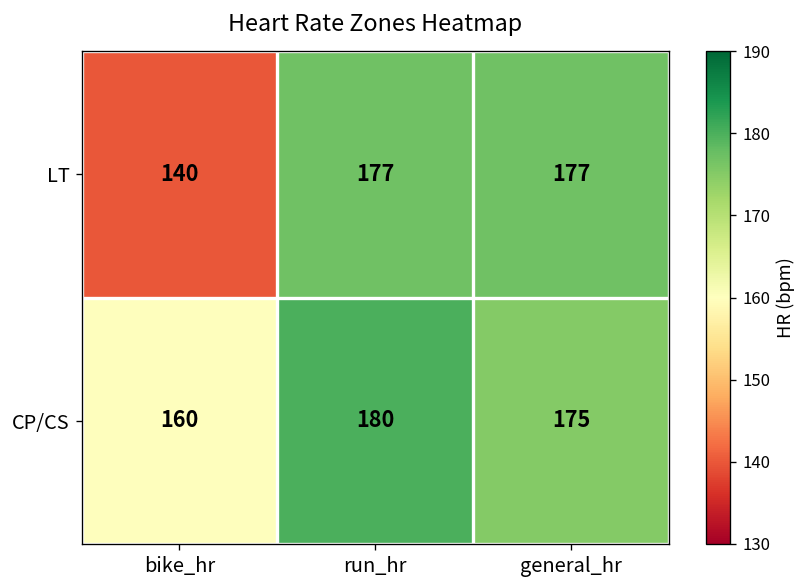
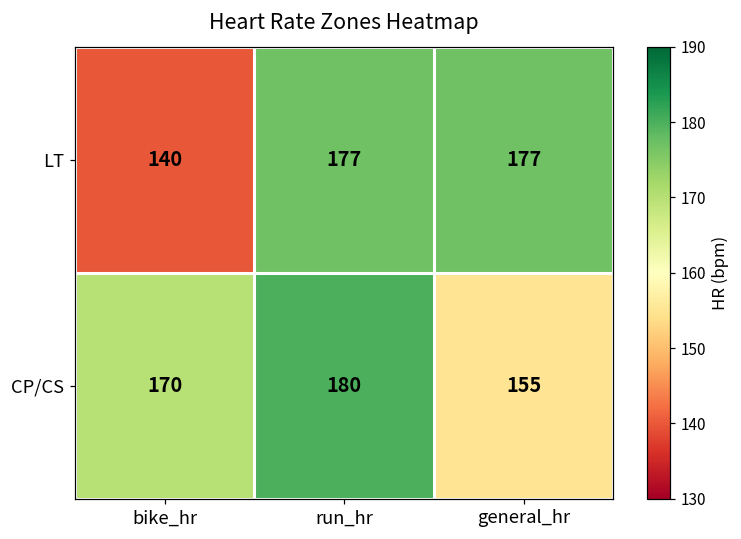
CP/CS, bike_hr: 160 -> 170
CP/CS, general_hr: 175 -> 155
